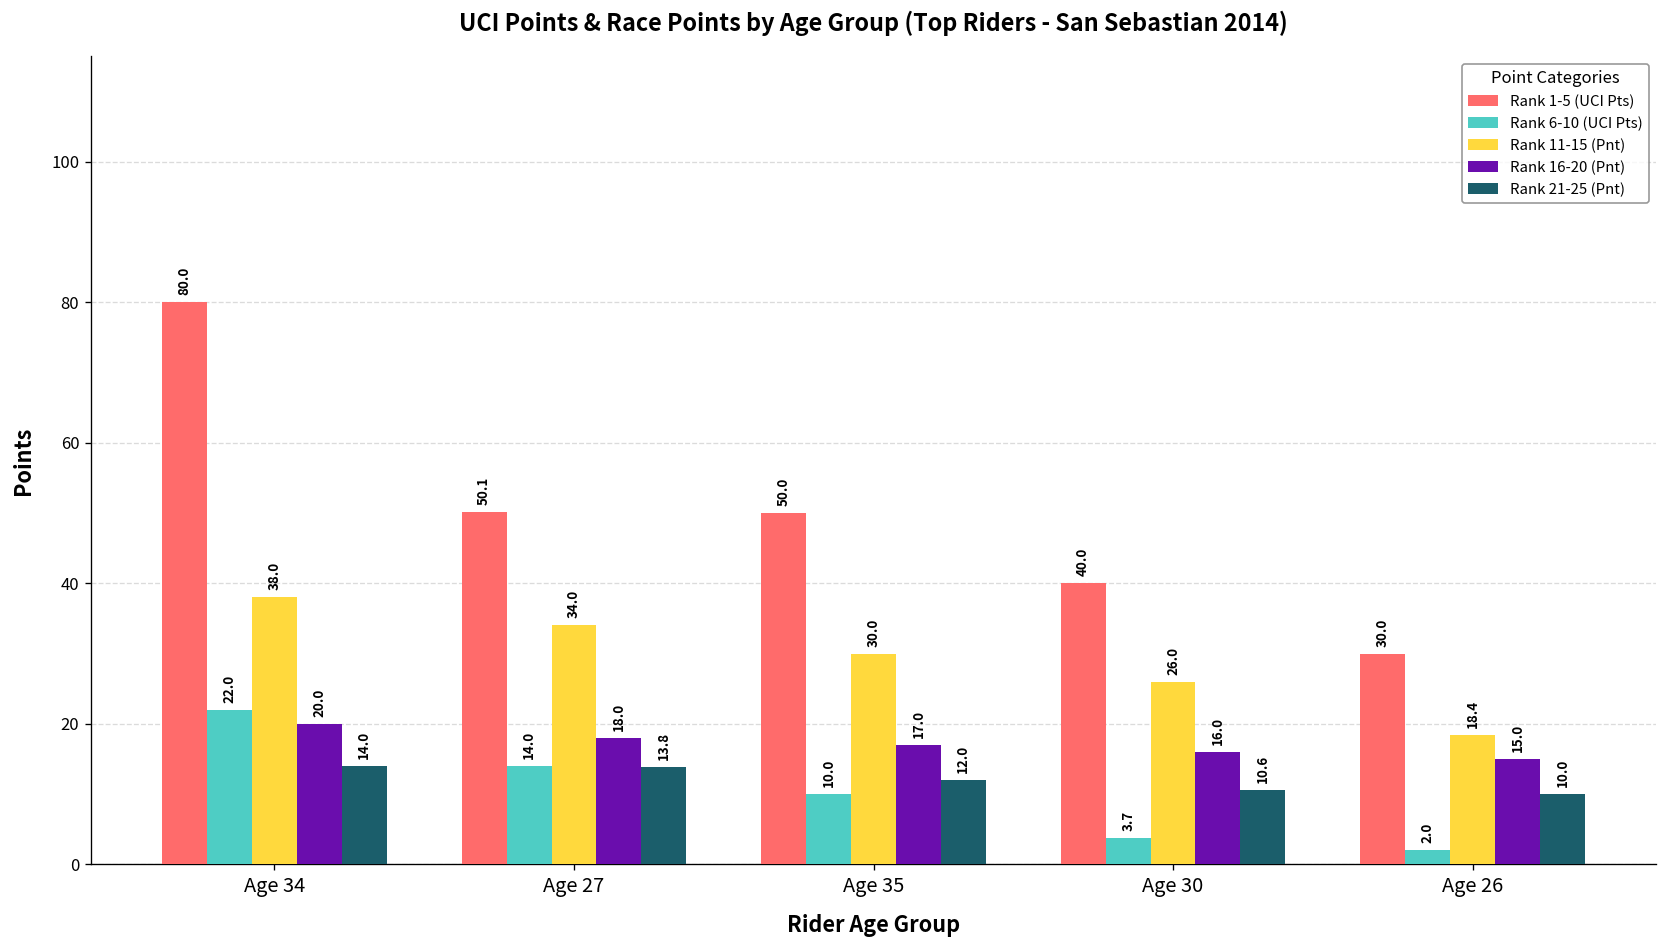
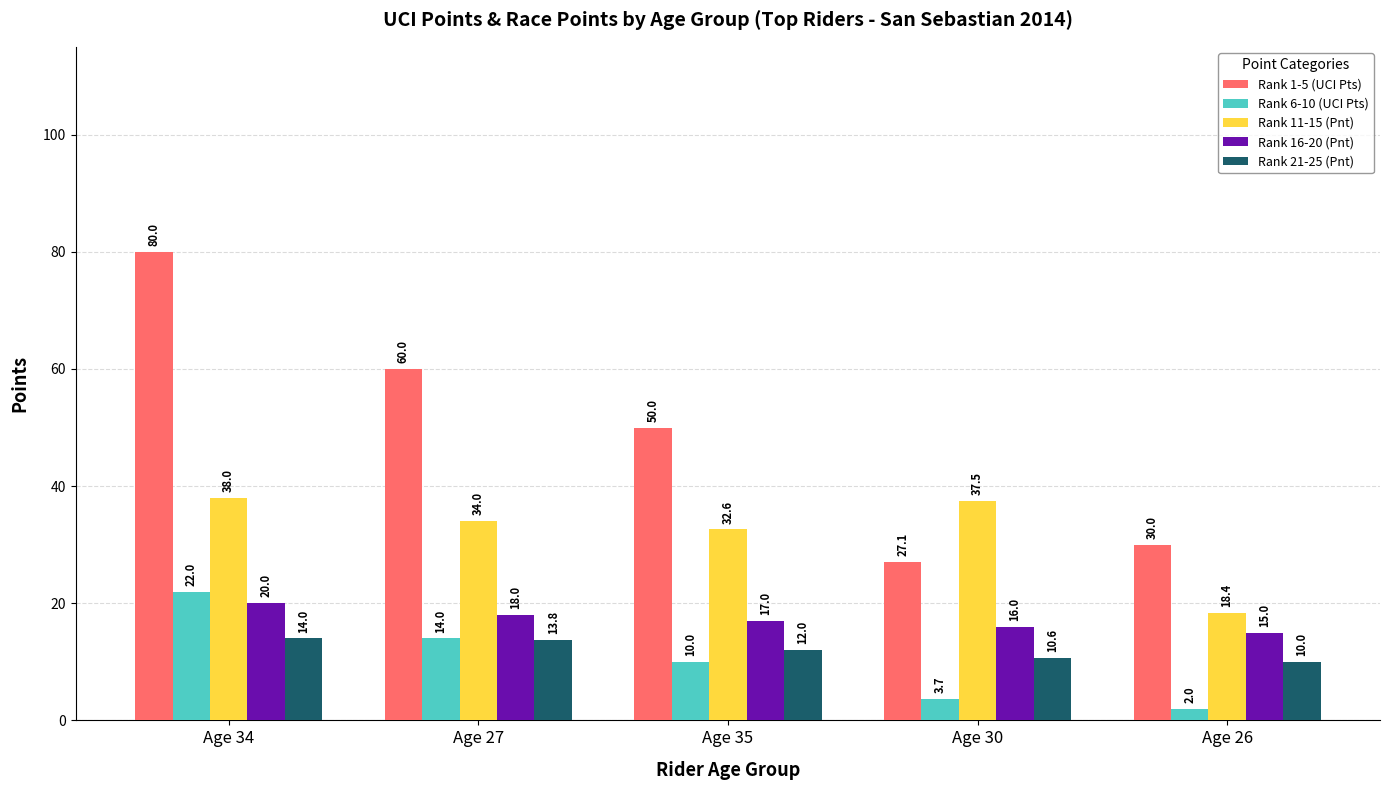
Rank 1-5 (UCI Pts), Age 27: 50.1 -> 60.0
Rank 11-15 (Pnt), Age 35: 30.0 -> 32.6
Rank 1-5 (UCI Pts), Age 30: 40.0 -> 27.1
Rank 11-15 (Pnt), Age 30: 26.0 -> 37.5
